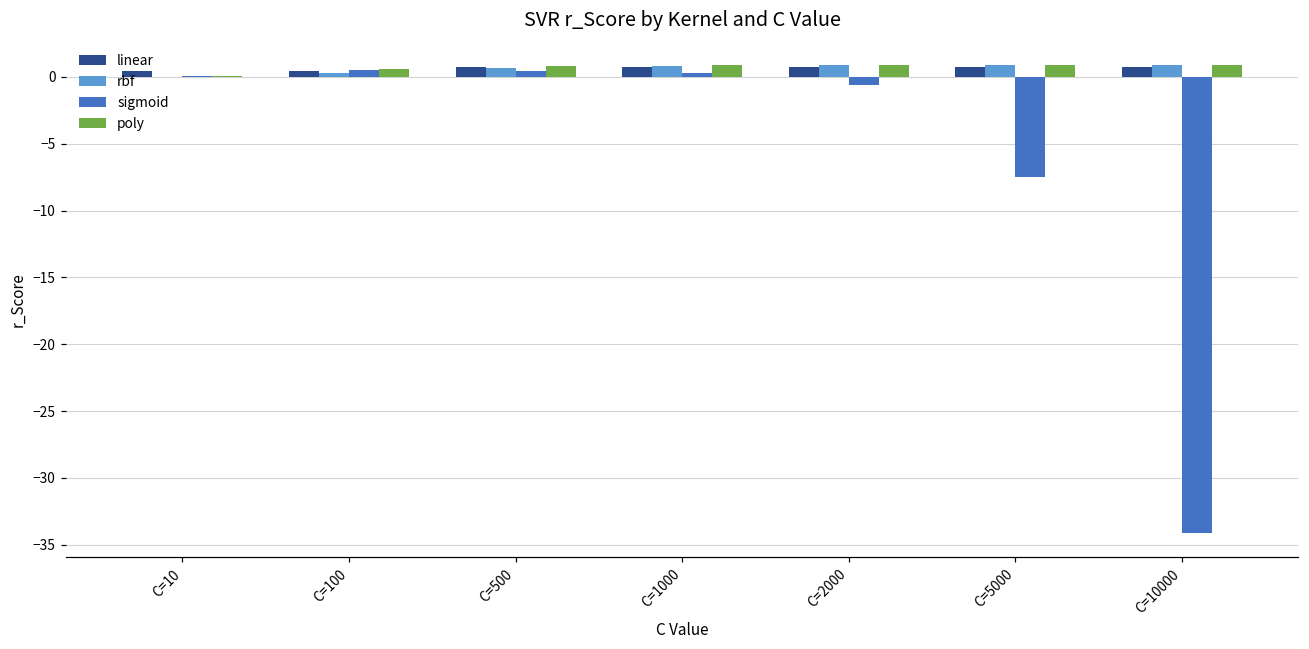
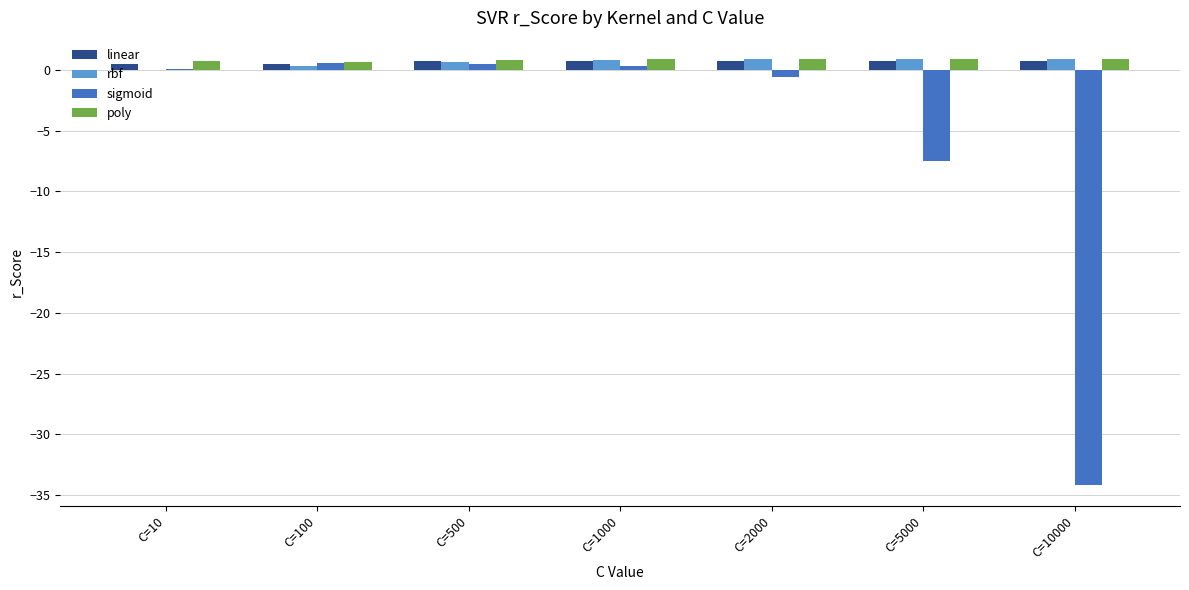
poly, C=10: 0.0 -> 0.7
